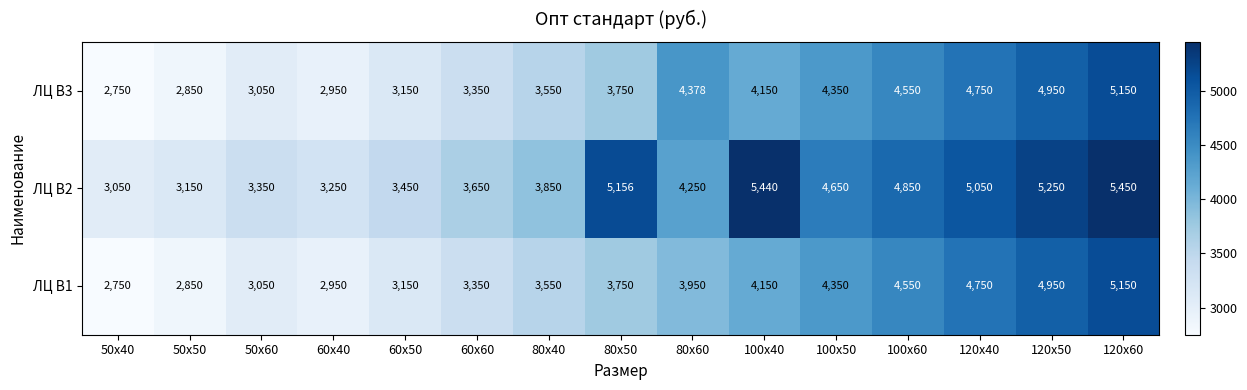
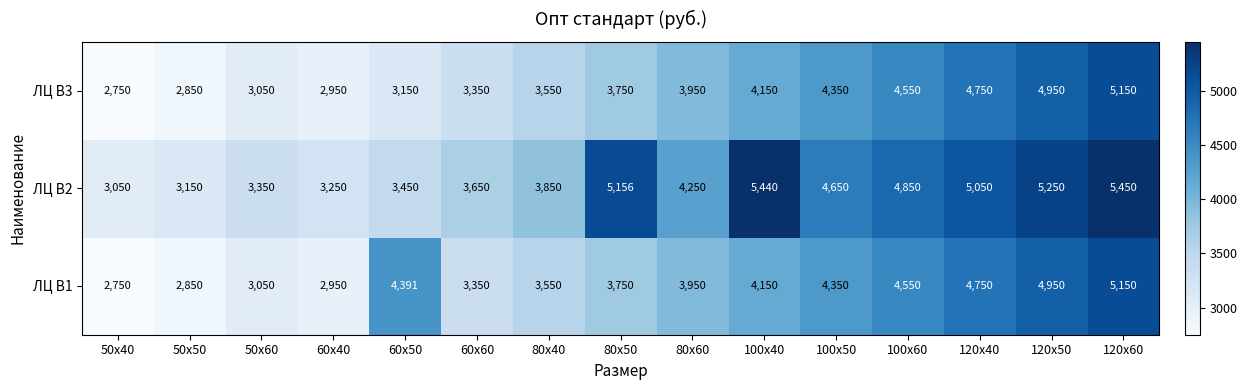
ЛЦ В3, 80х60: 4,378 -> 3,950
ЛЦ В1, 60х50: 3,150 -> 4,391
